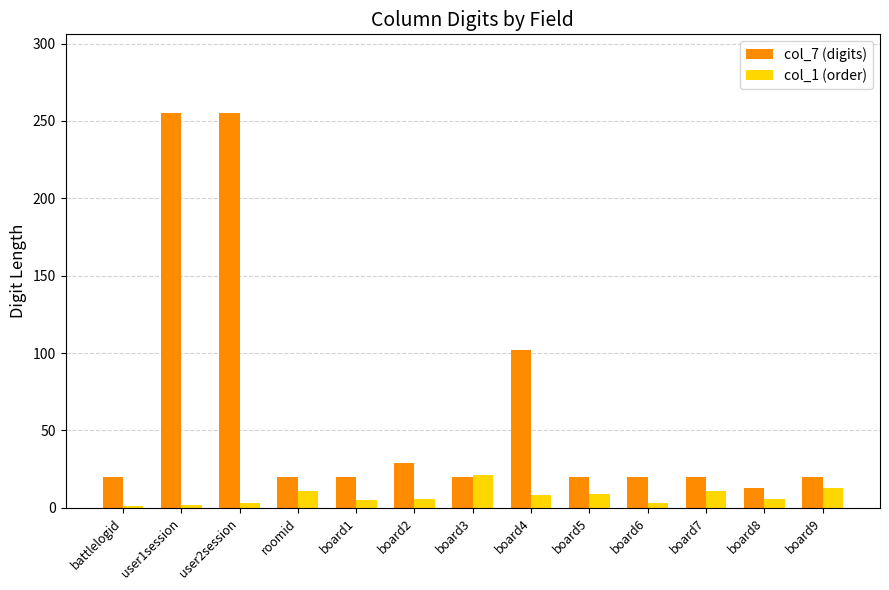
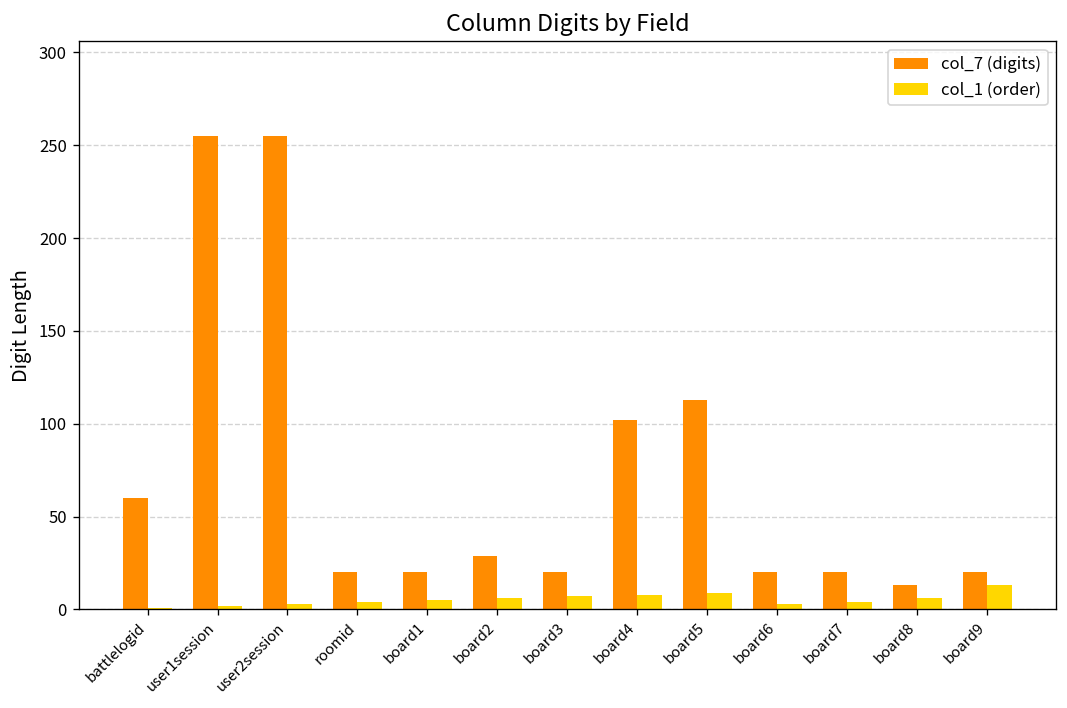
col_7 (digits), battlelogid: 20 -> 60
col_1 (order), roomid: 11 -> 4
col_1 (order), board3: 21 -> 7
col_7 (digits), board5: 20 -> 113
col_1 (order), board7: 11 -> 4
